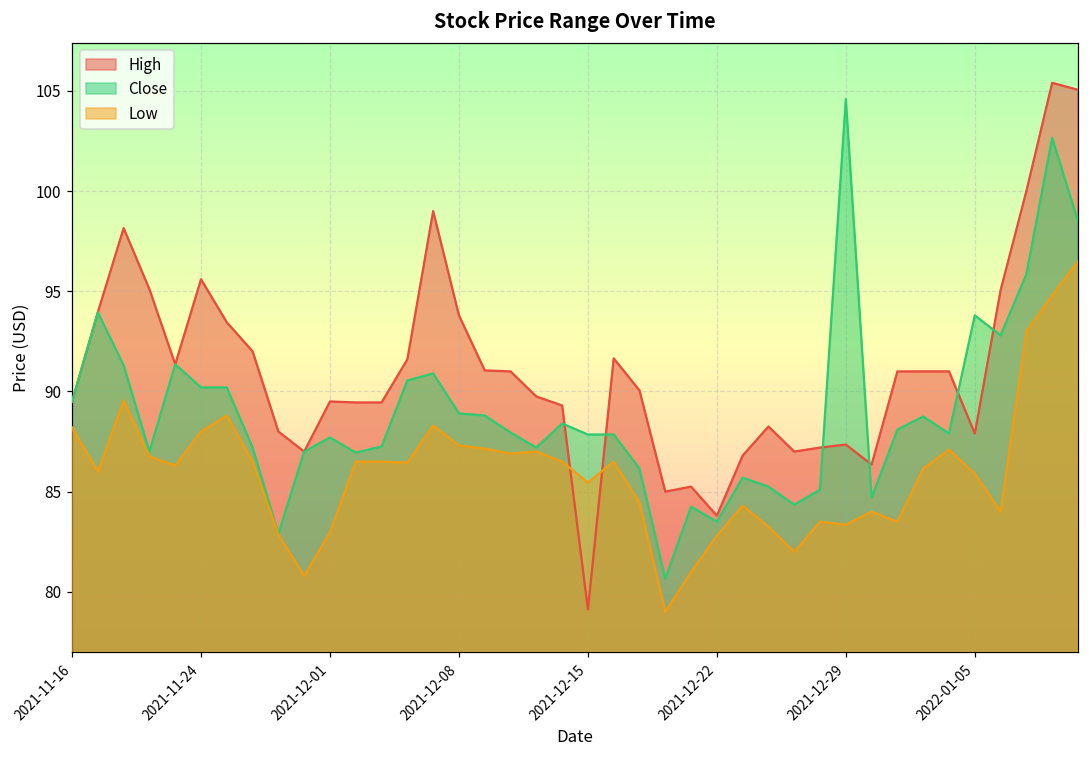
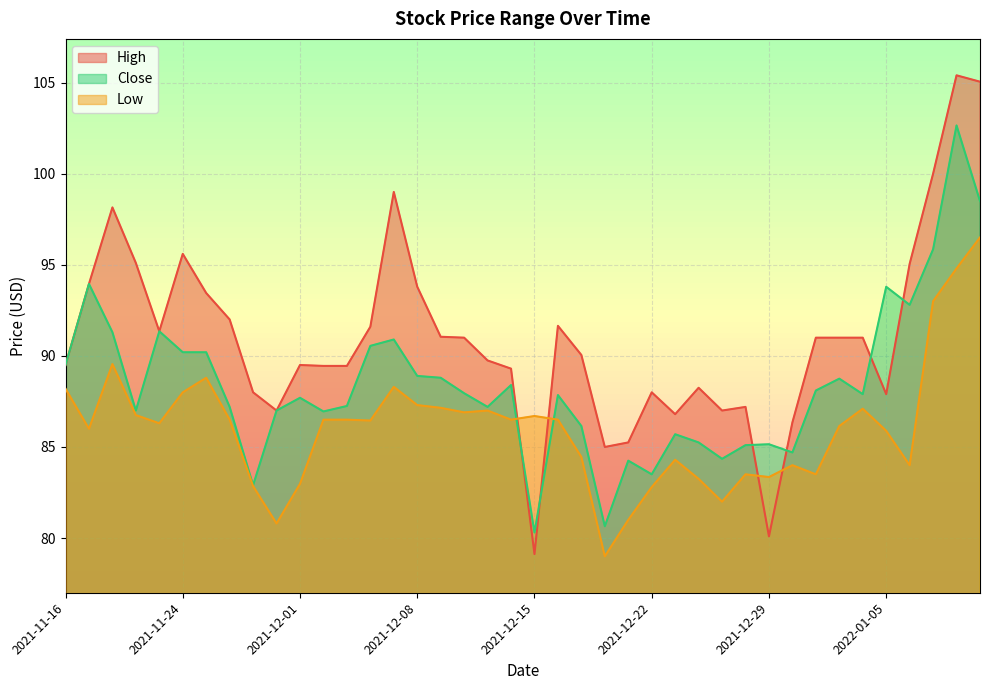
Close, 2021-12-15: 87.8 -> 80.3
Low, 2021-12-15: 85.5 -> 86.7
High, 2021-12-22: 83.8 -> 88.0
High, 2021-12-29: 87.3 -> 80.1
Close, 2021-12-29: 104.6 -> 85.2
